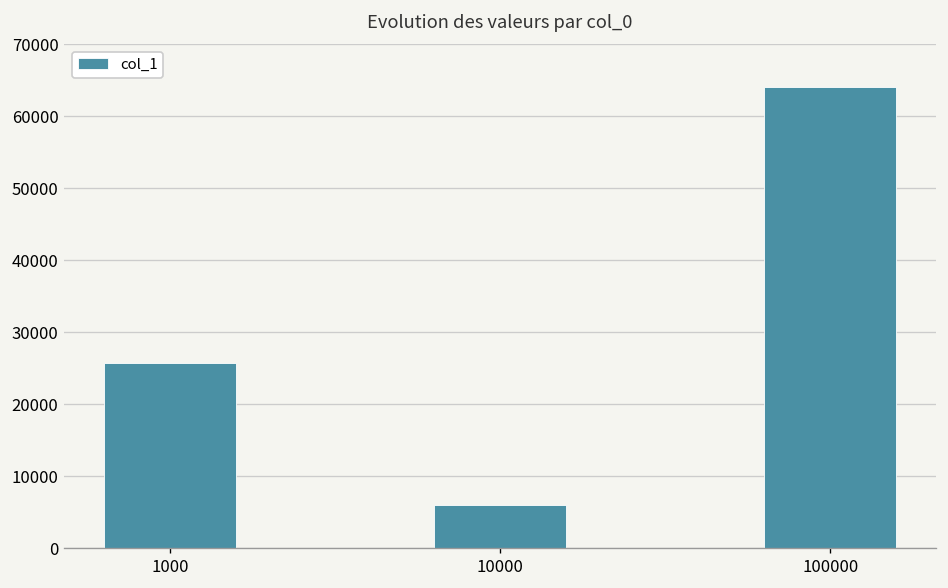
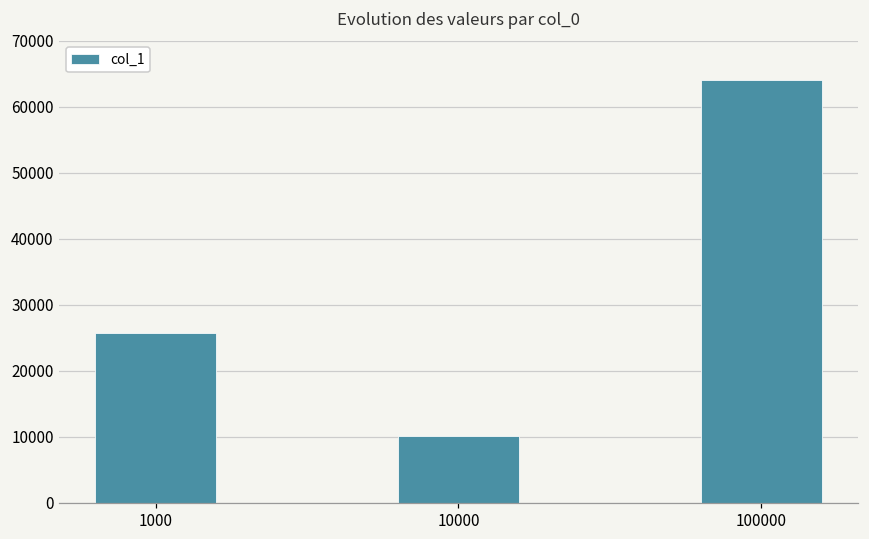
10000: 6000 -> 10000
